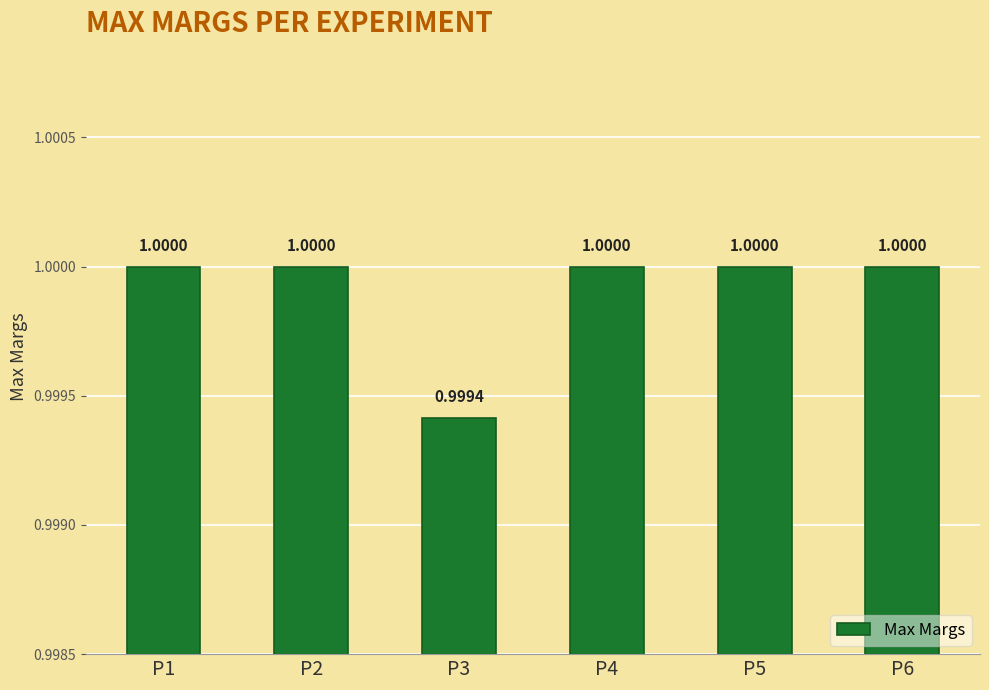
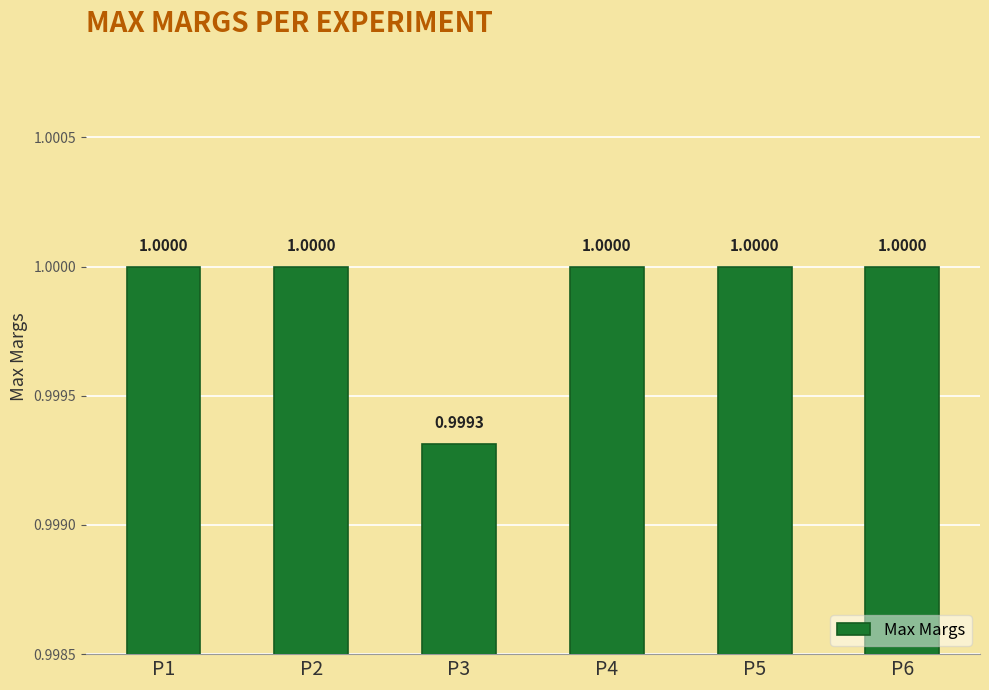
P3: 0.9994 -> 0.9993
